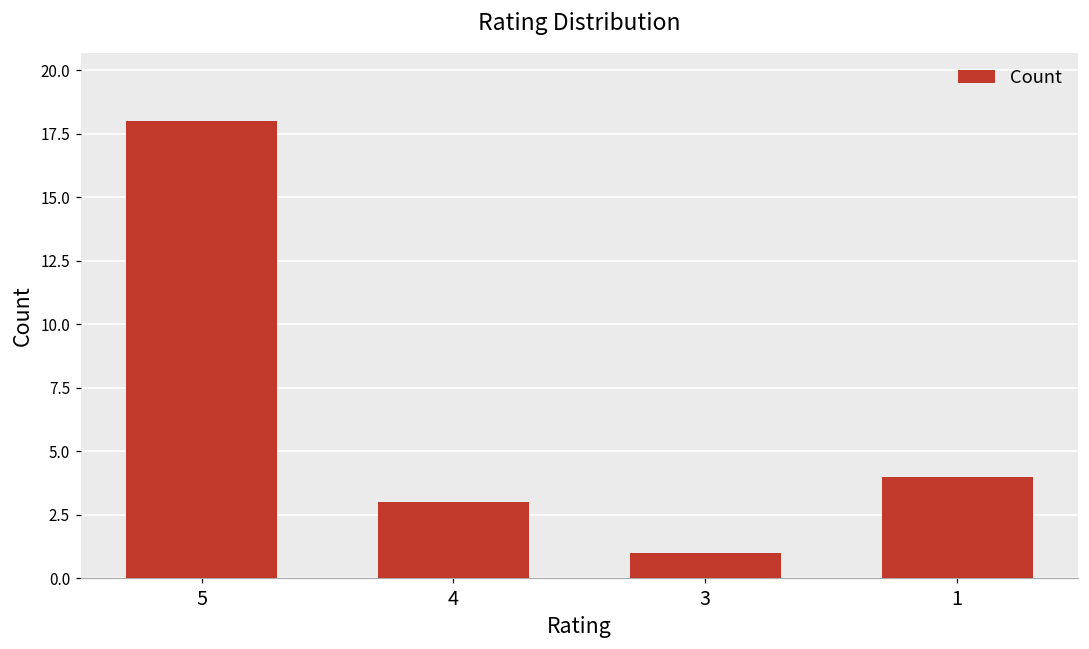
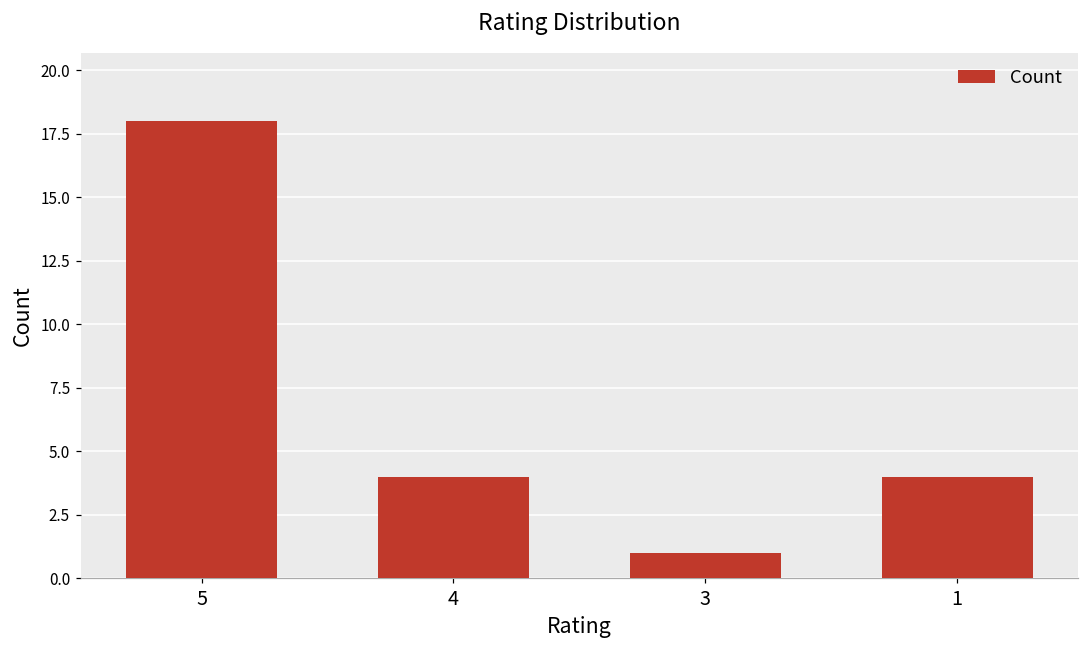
4: 3 -> 4
